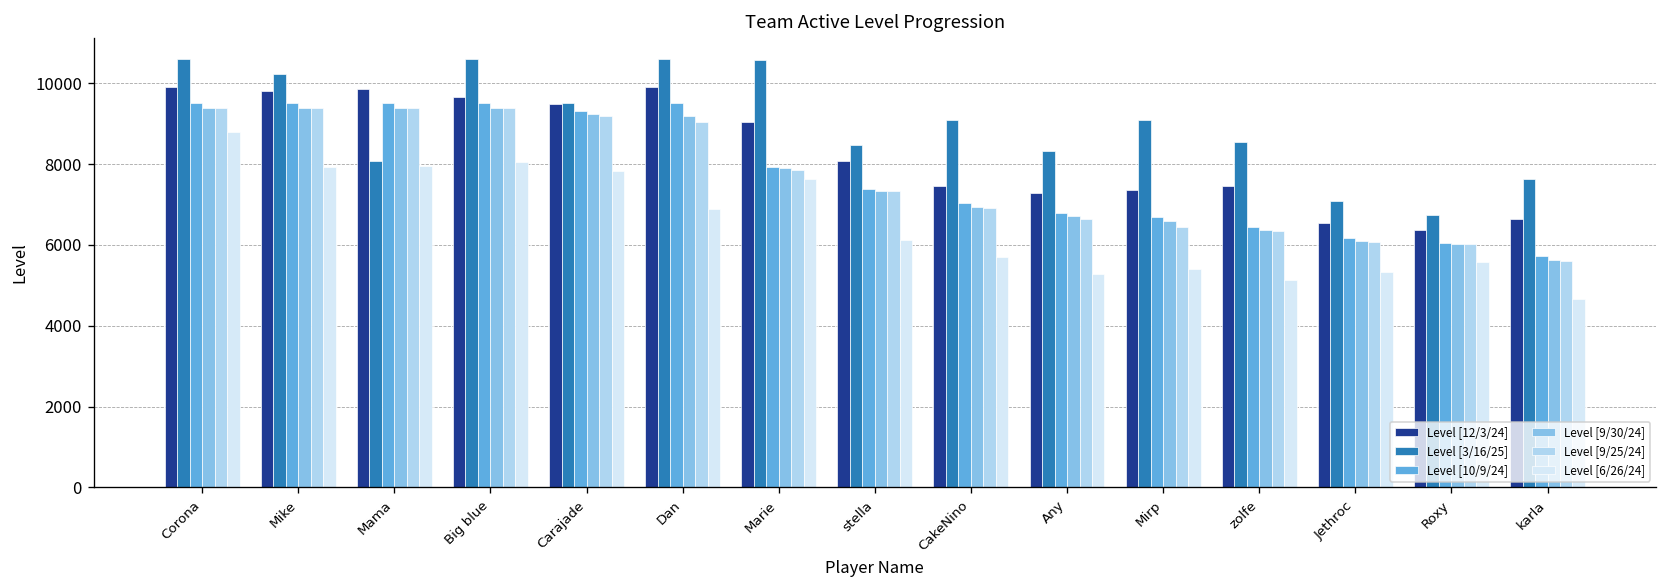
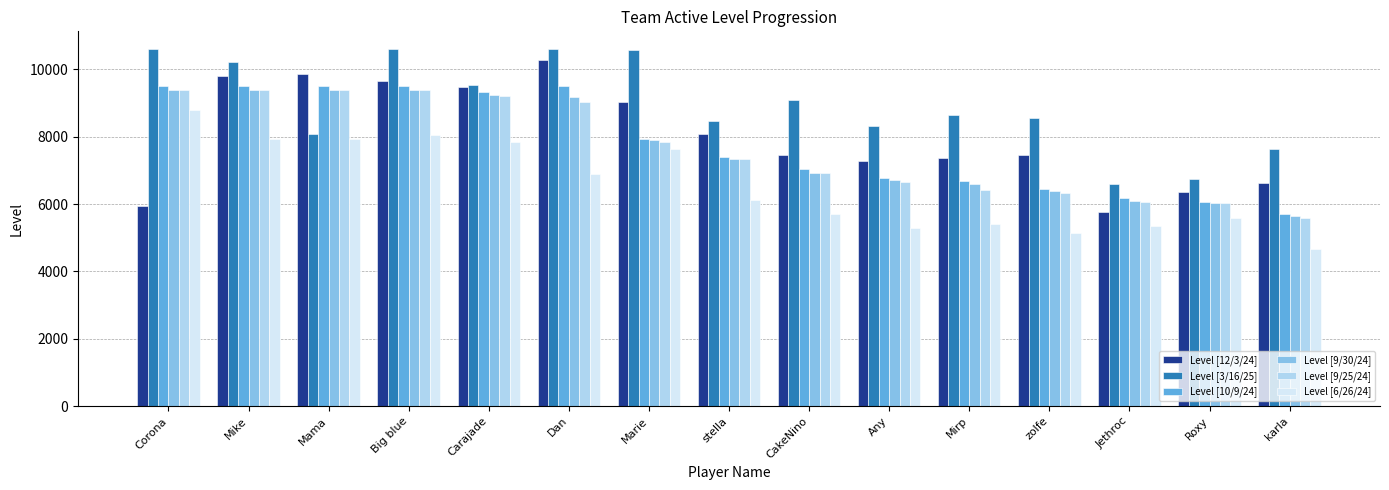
Level [12/3/24], Corona: 9900 -> 6000
Level [12/3/24], Dan: 9900 -> 10300
Level [3/16/25], Mirp: 9100 -> 8600
Level [12/3/24], Jethroc: 6500 -> 5800
Level [3/16/25], Jethroc: 7100 -> 6600
